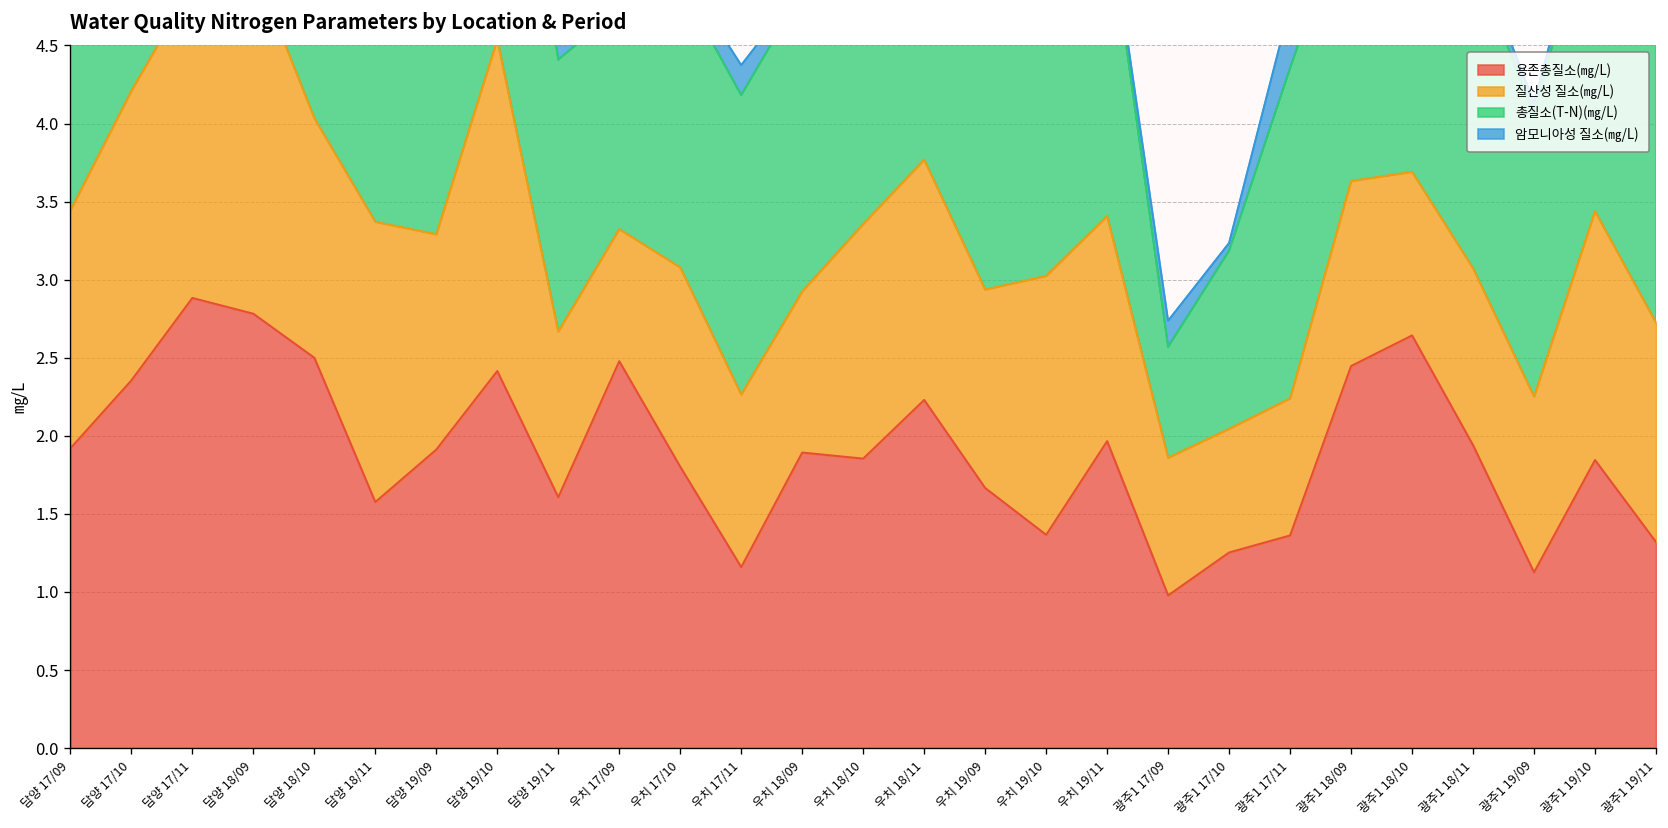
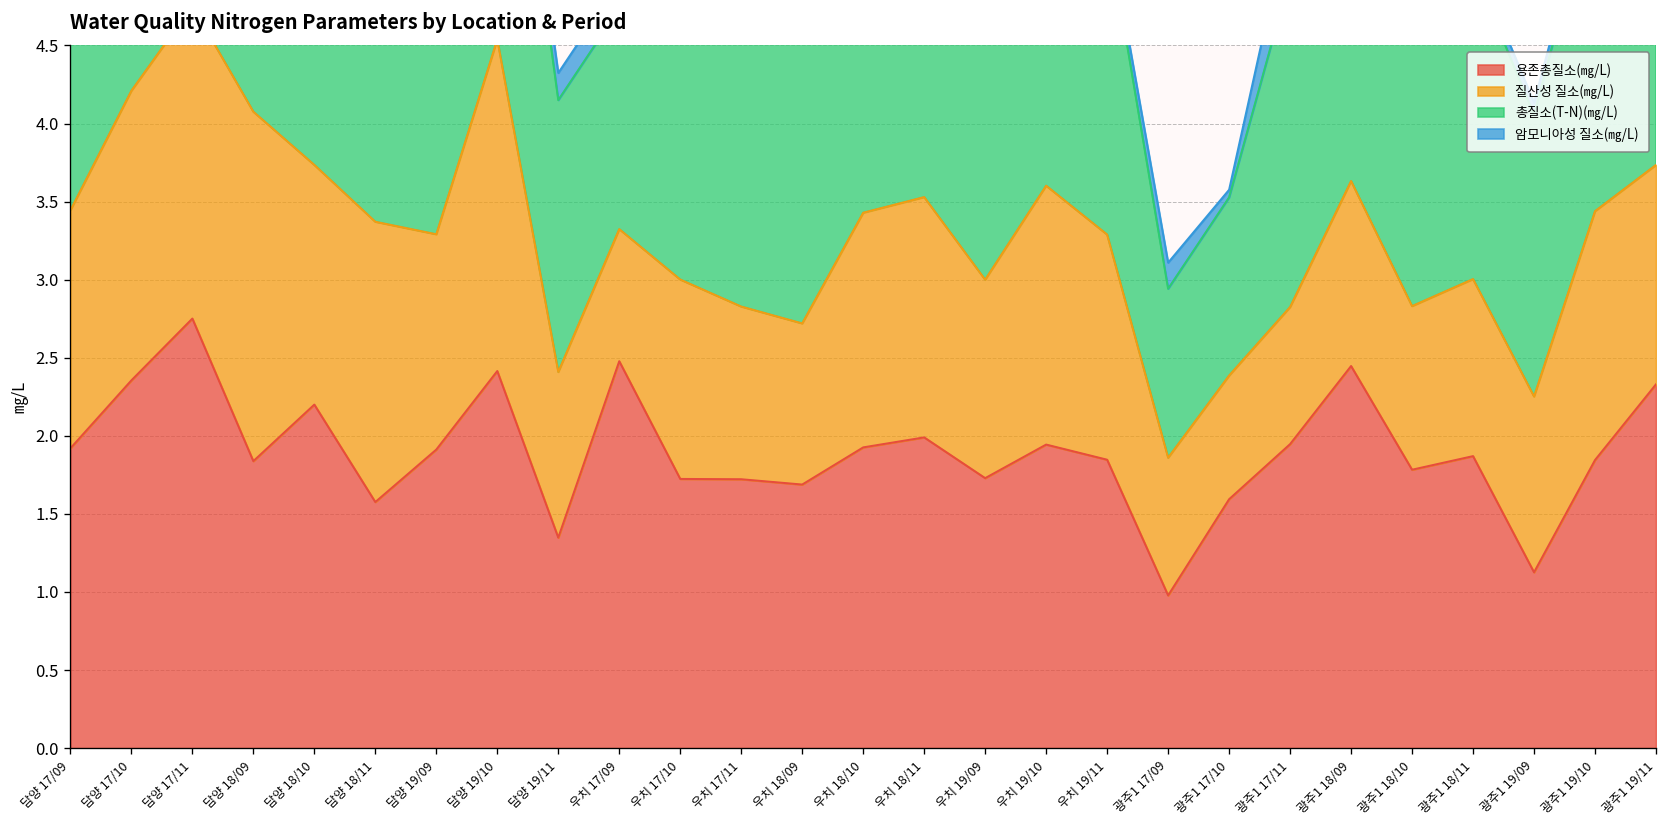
용존총질소(㎎/L), 담양 17/11: 2.88 -> 2.75
용존총질소(㎎/L), 담양 18/09: 2.78 -> 1.84
용존총질소(㎎/L), 담양 18/10: 2.5 -> 2.2
용존총질소(㎎/L), 담양 19/11: 1.61 -> 1.35
용존총질소(㎎/L), 우치 17/10: 1.80 -> 1.72
용존총질소(㎎/L), 우치 17/11: 1.16 -> 1.72
용존총질소(㎎/L), 우치 18/09: 1.89 -> 1.69
용존총질소(㎎/L), 우치 18/10: 1.85 -> 1.93
용존총질소(㎎/L), 우치 18/11: 2.23 -> 1.99
용존총질소(㎎/L), 우치 19/09: 1.67 -> 1.73
용존총질소(㎎/L), 우치 19/10: 1.37 -> 1.94
용존총질소(㎎/L), 우치 19/11: 1.97 -> 1.85
총질소(T-N)(㎎/L), 광주1 17/09: 0.71 -> 1.08
용존총질소(㎎/L), 광주1 17/10: 1.25 -> 1.59
용존총질소(㎎/L), 광주1 17/11: 1.36 -> 1.95
용존총질소(㎎/L), 광주1 18/10: 2.64 -> 1.78
용존총질소(㎎/L), 광주1 18/11: 1.94 -> 1.87
용존총질소(㎎/L), 광주1 19/11: 1.32 -> 2.33
